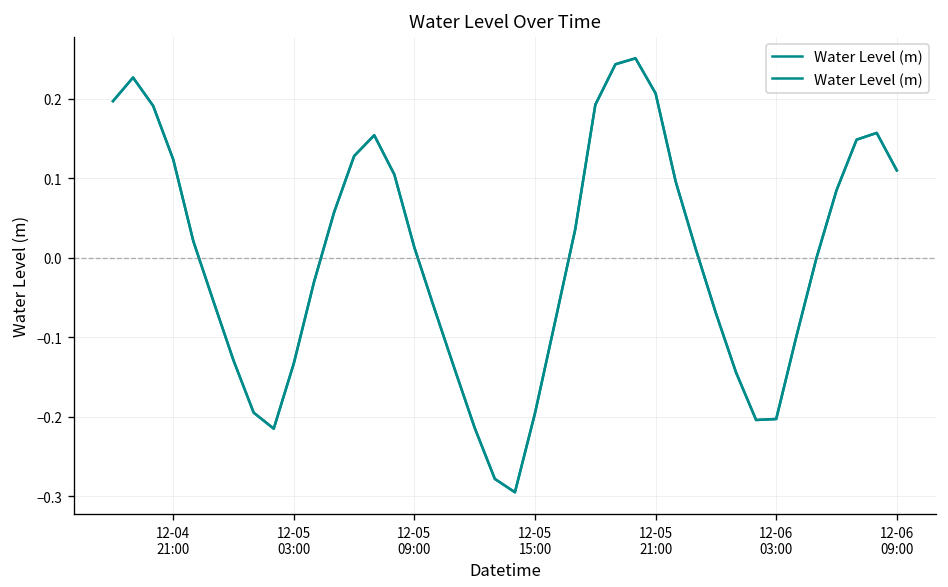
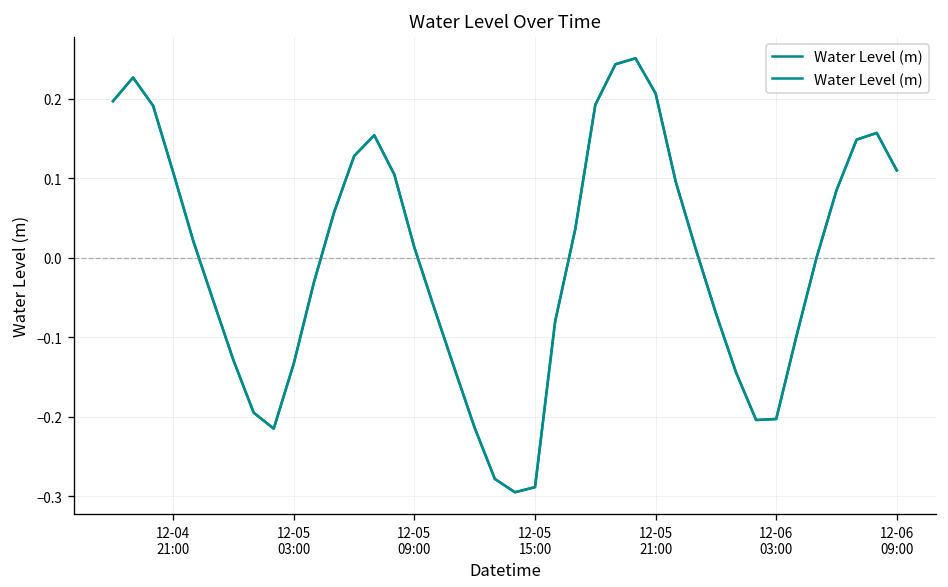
12-04 21:00: 0.12 -> 0.11
12-05 15:00: -0.20 -> -0.29
